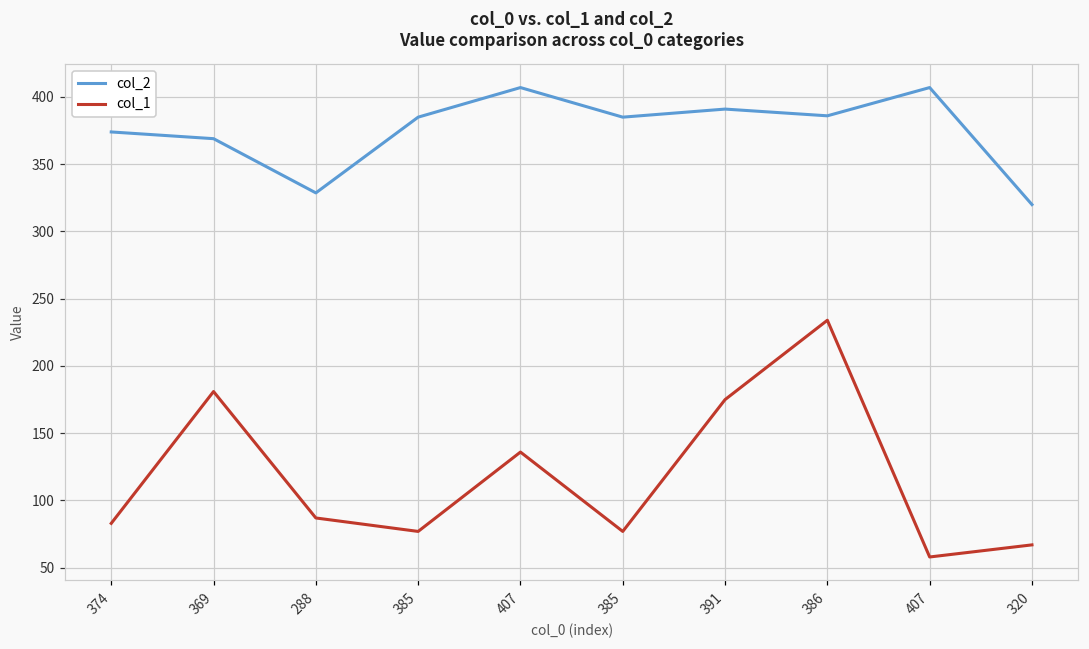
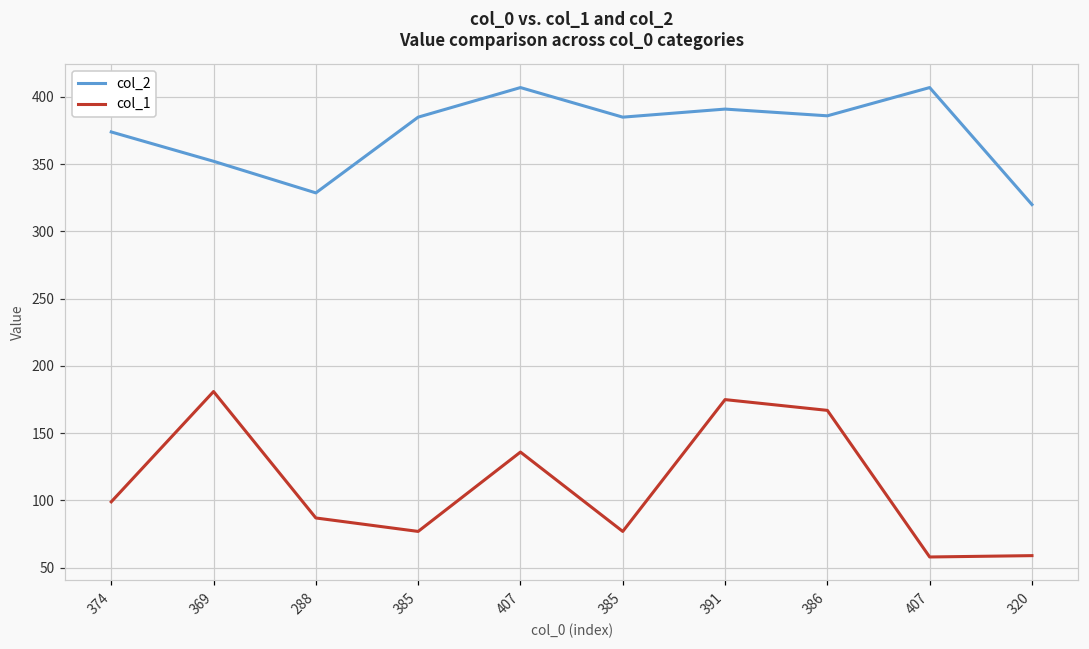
col_1, 374: 83 -> 99
col_2, 369: 369 -> 352
col_1, 386: 234 -> 167
col_1, 320: 67 -> 59
